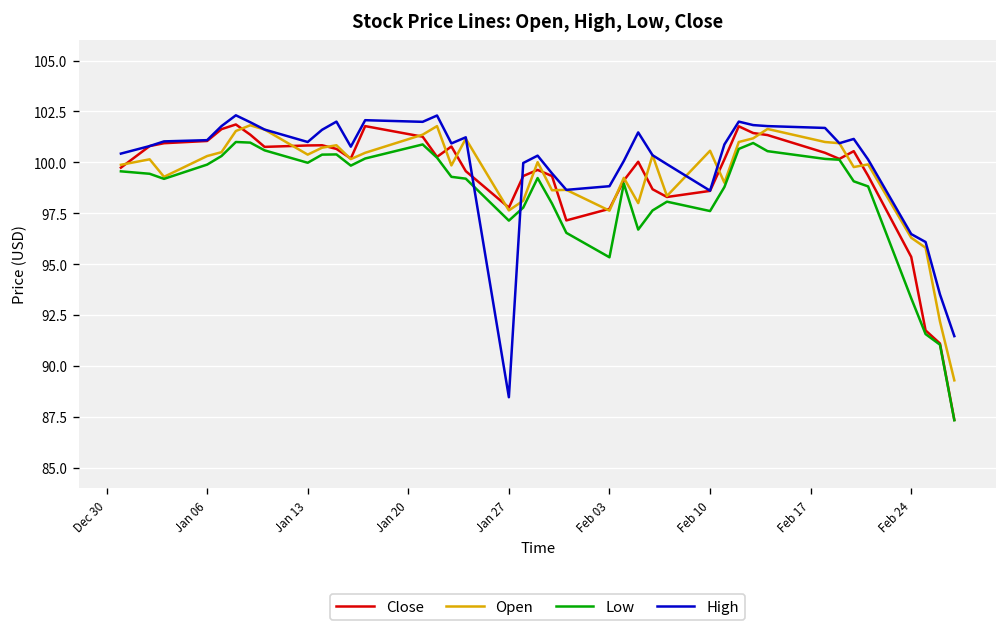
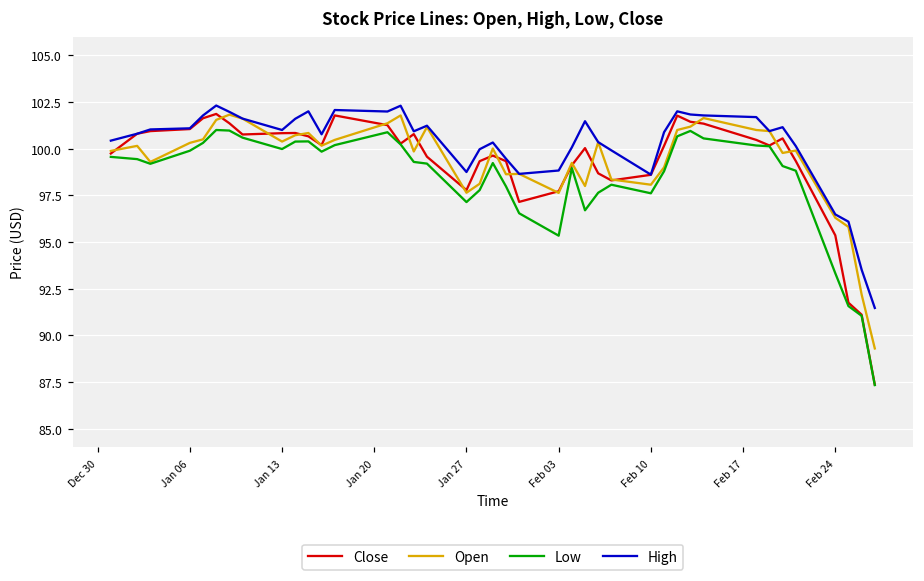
High, Jan 27: 88.5 -> 98.8
Open, Feb 10: 100.6 -> 98.1
